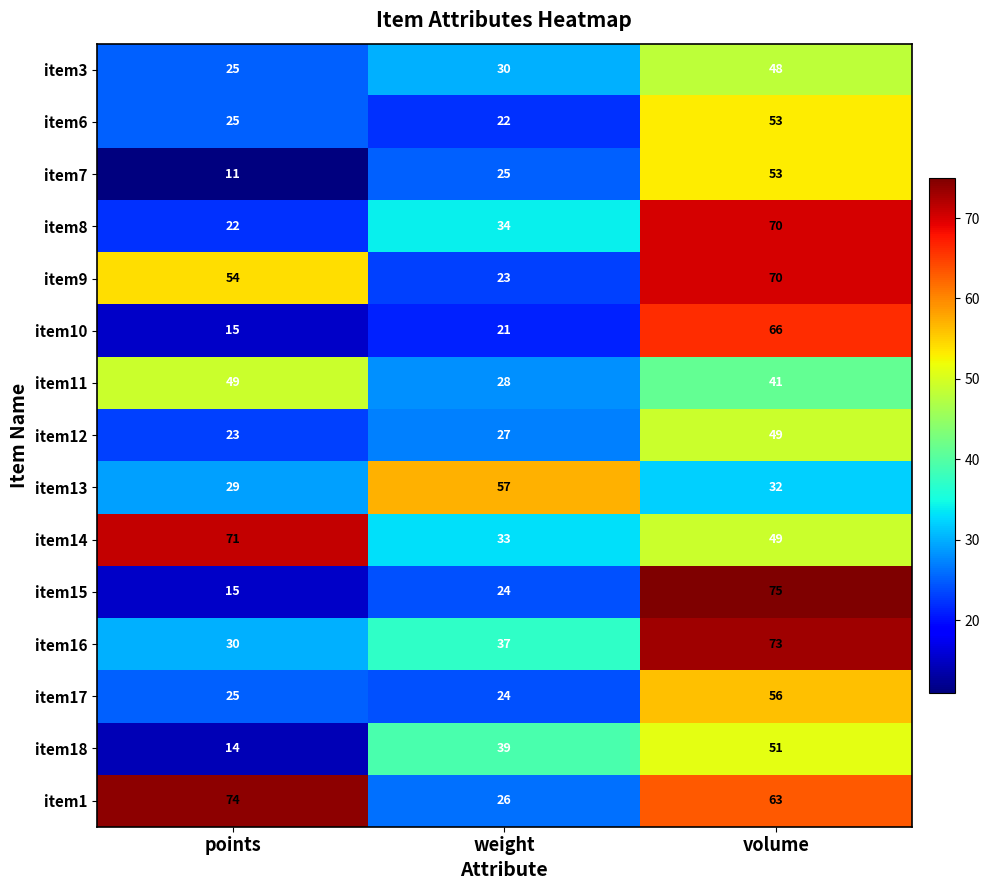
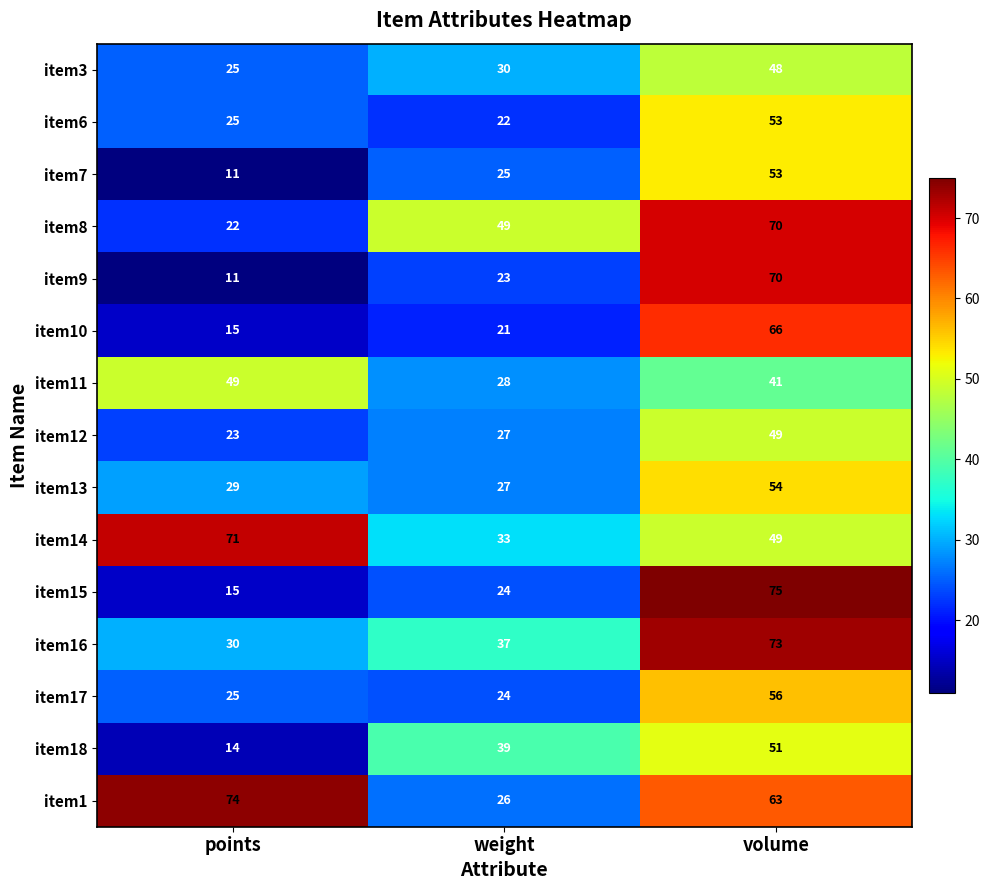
item8, weight: 34 -> 49
item9, points: 54 -> 11
item13, weight: 57 -> 27
item13, volume: 32 -> 54
